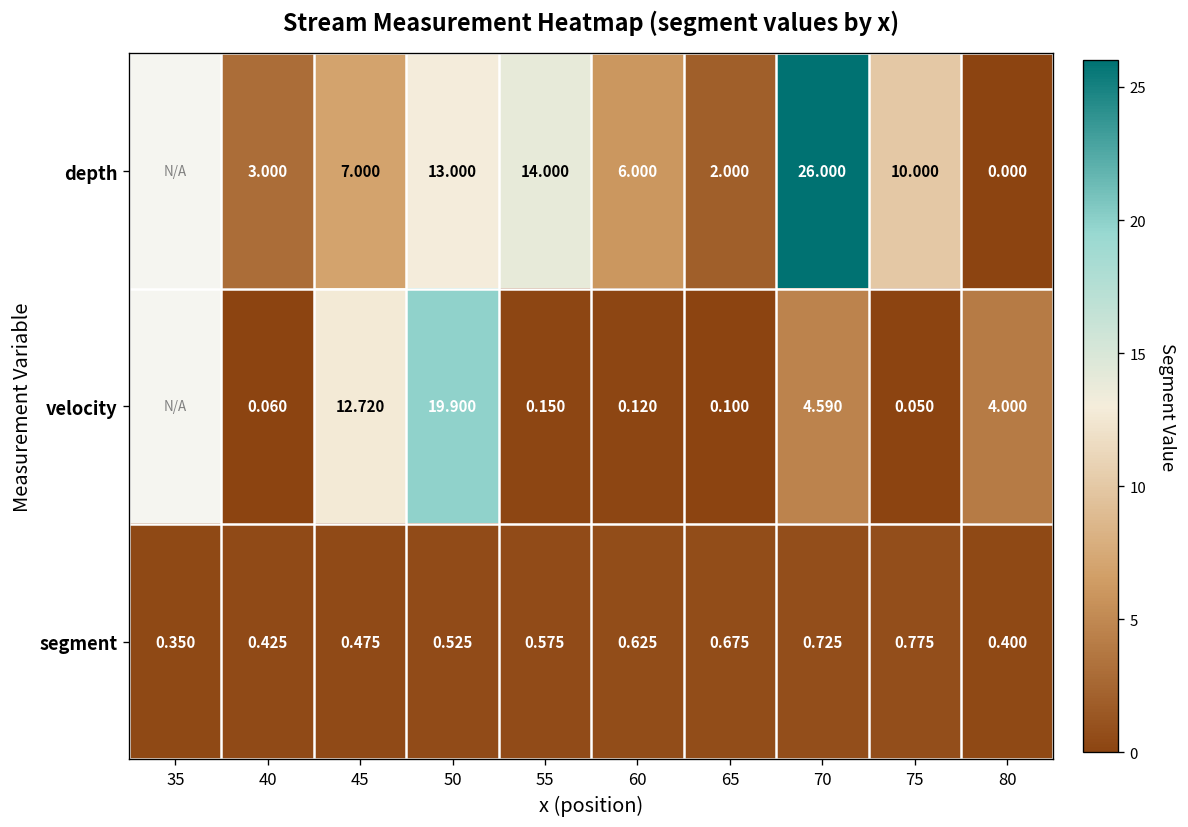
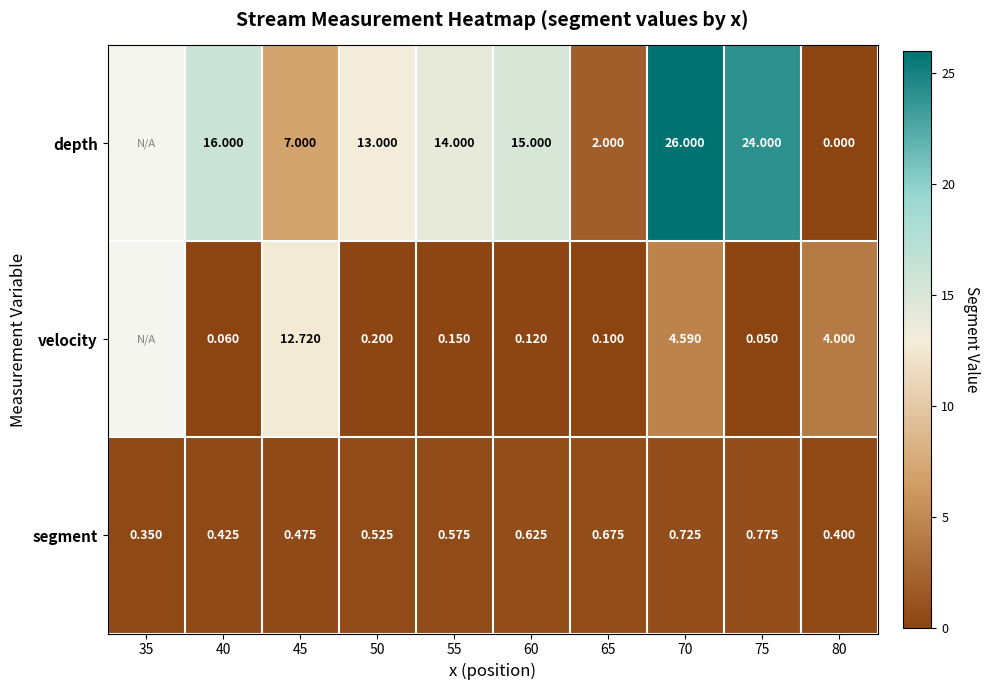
depth, 40: 3.000 -> 16.000
depth, 60: 6.000 -> 15.000
depth, 75: 10.000 -> 24.000
velocity, 50: 19.900 -> 0.200
